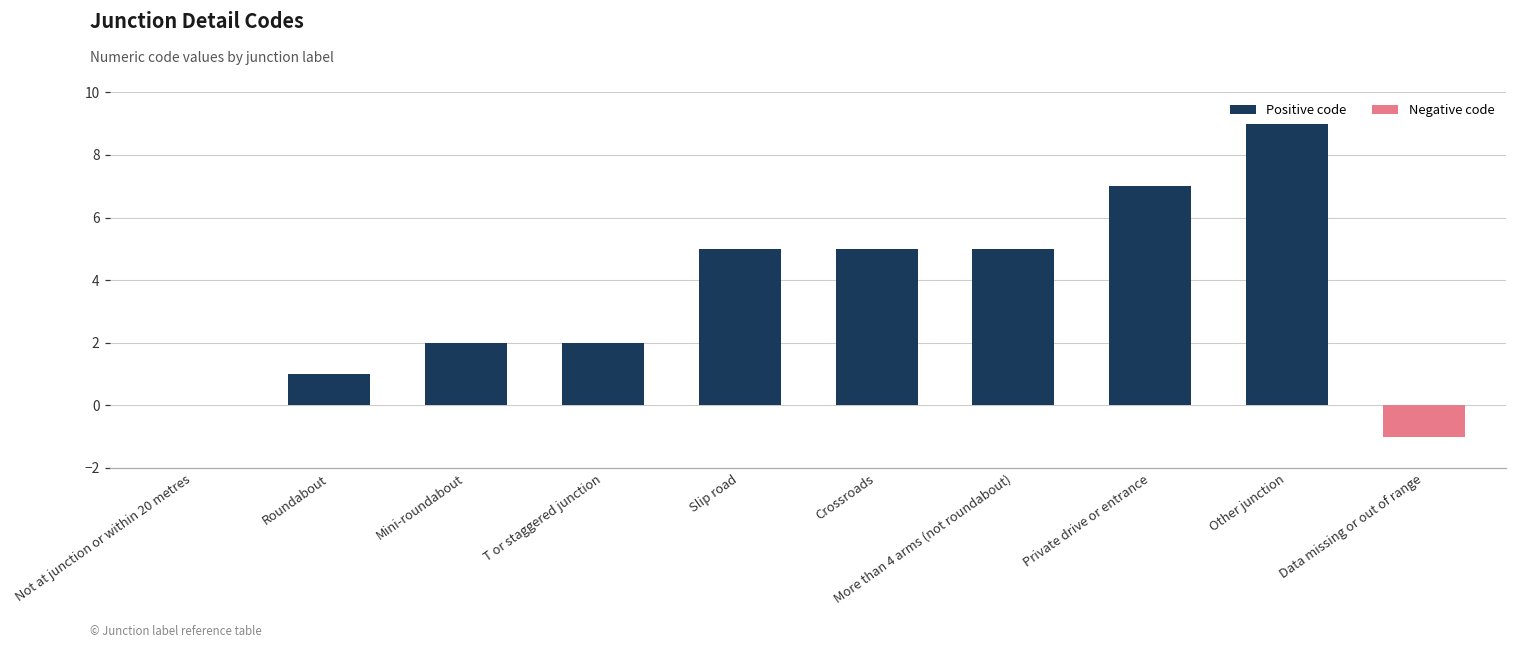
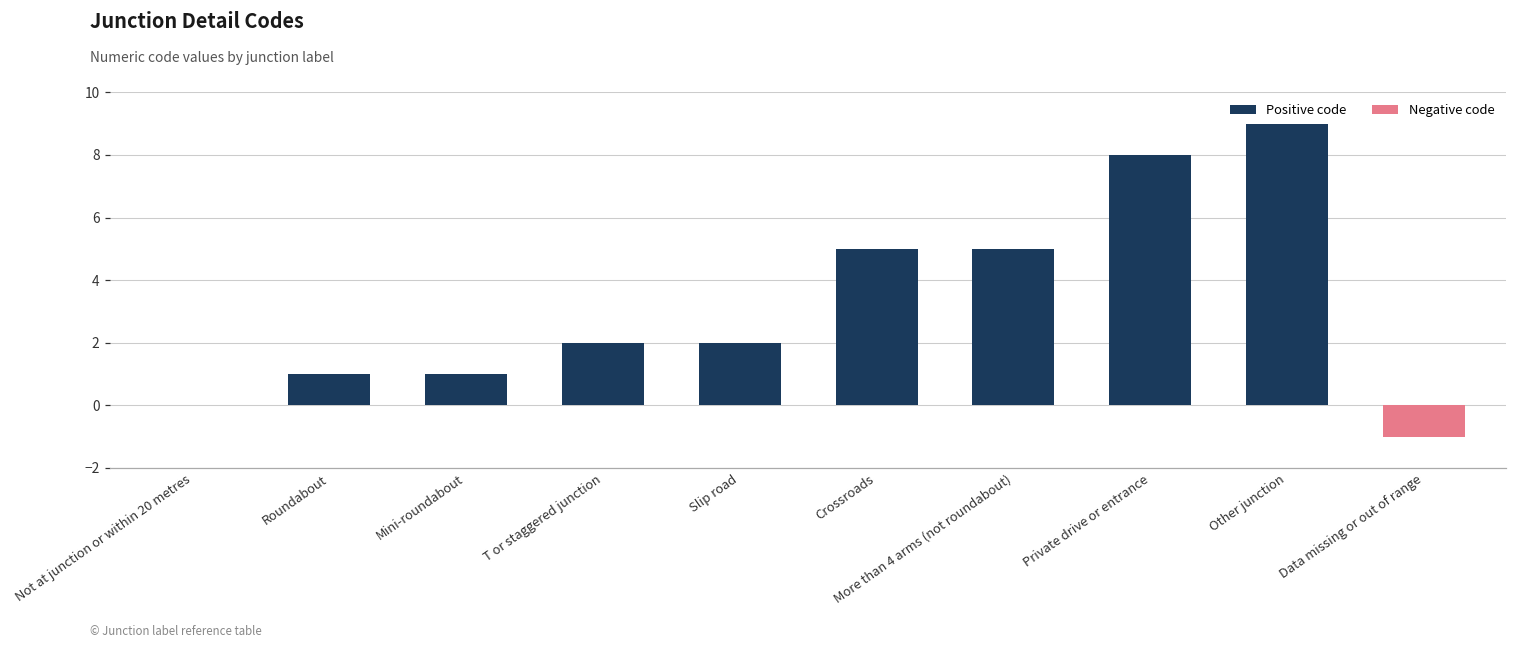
Mini-roundabout: 2 -> 1
Slip road: 5 -> 2
Private drive or entrance: 7 -> 8
